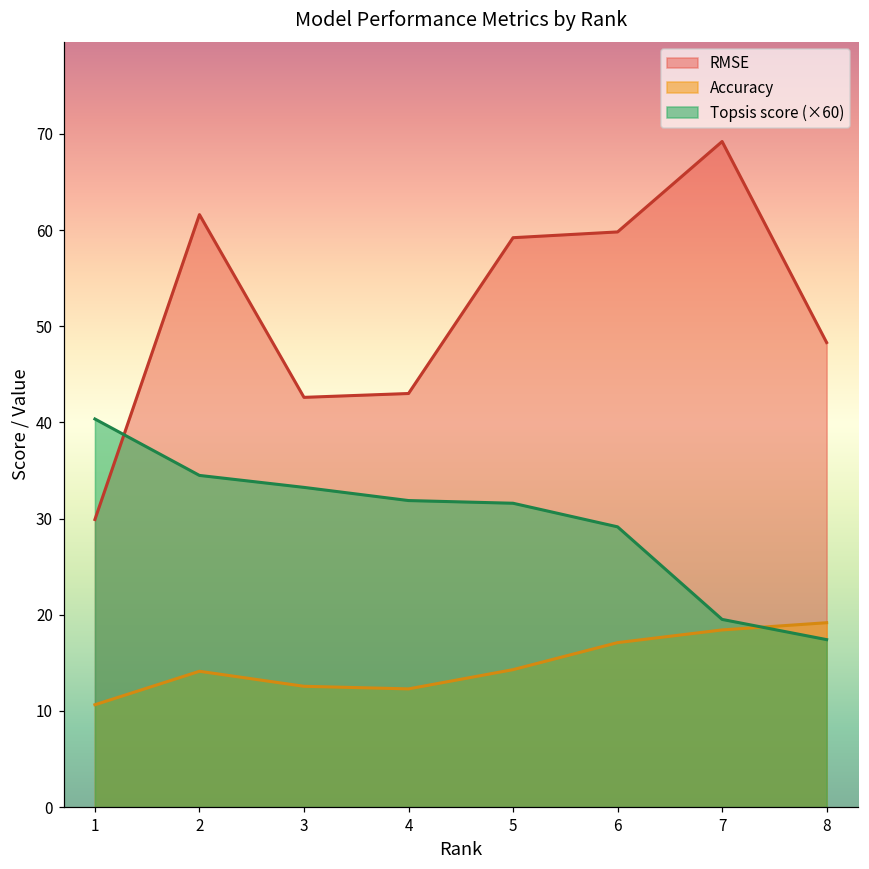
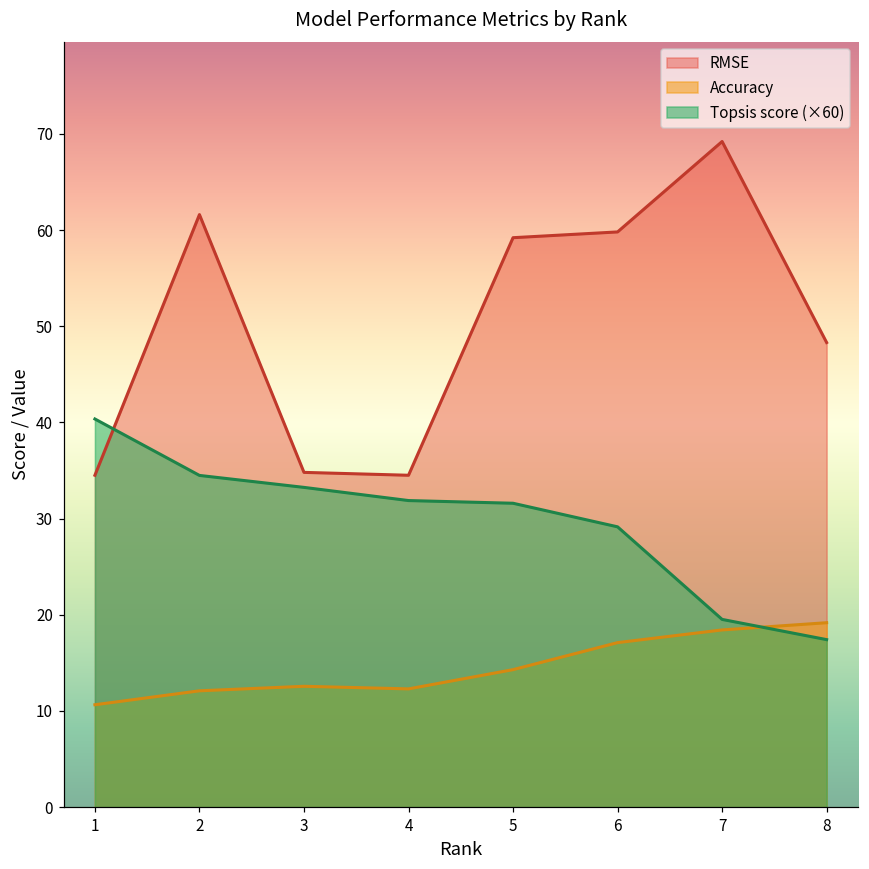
RMSE, 1: 30 -> 35
Accuracy, 2: 14 -> 12
RMSE, 3: 43 -> 35
RMSE, 4: 43 -> 35
